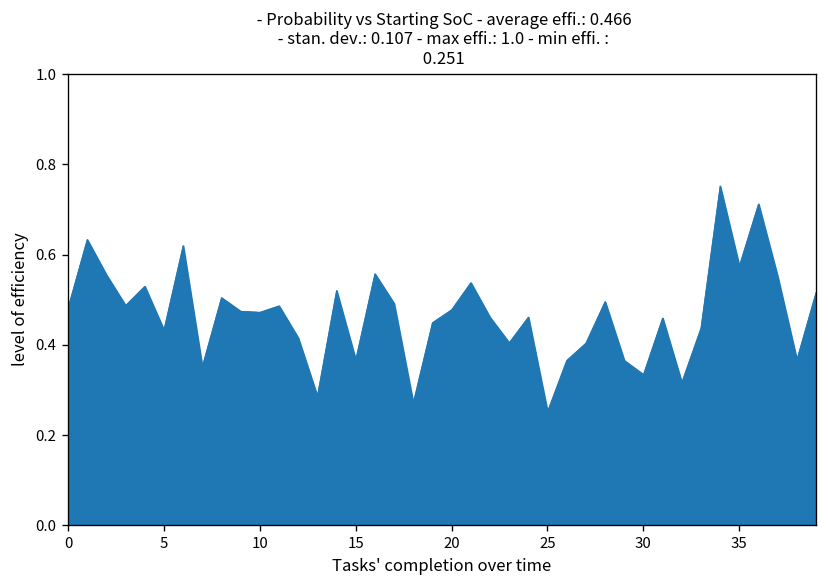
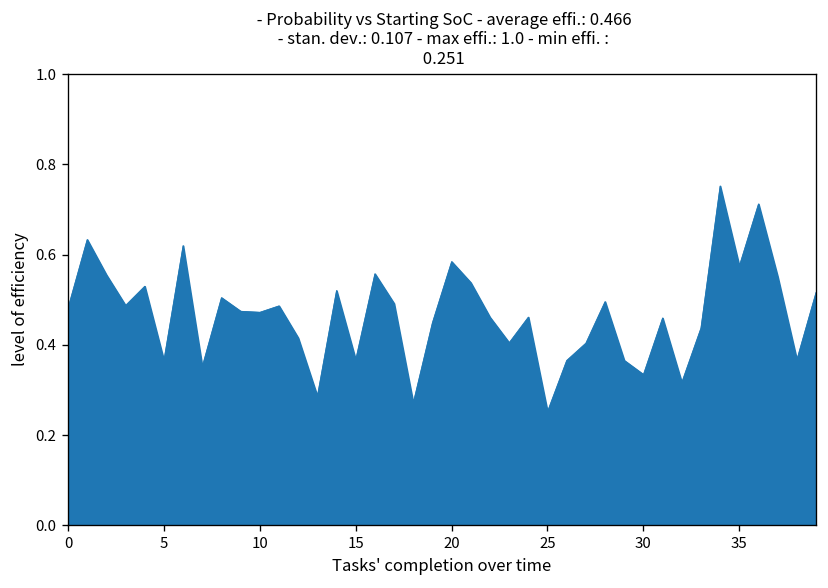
5: 0.43 -> 0.37
20: 0.48 -> 0.58
